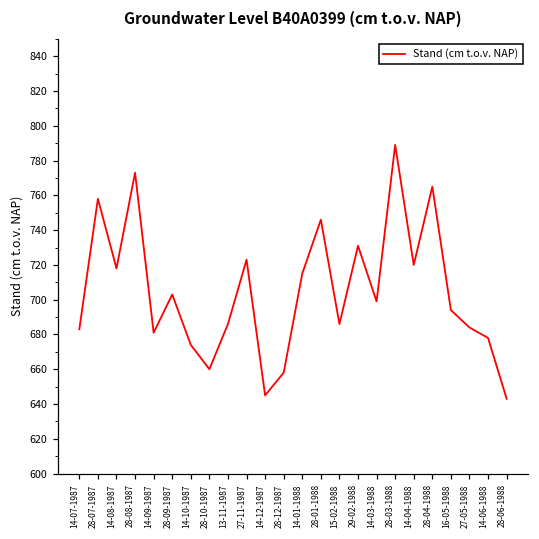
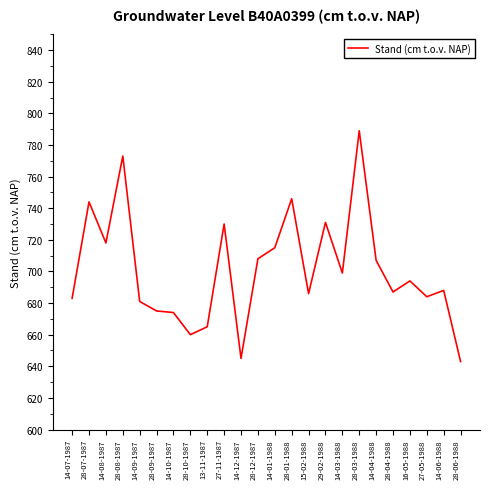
28-07-1987: 758 -> 744
28-09-1987: 703 -> 675
13-11-1987: 686 -> 665
27-11-1987: 723 -> 730
28-12-1987: 658 -> 708
14-04-1988: 720 -> 707
28-04-1988: 765 -> 687
14-06-1988: 678 -> 688
